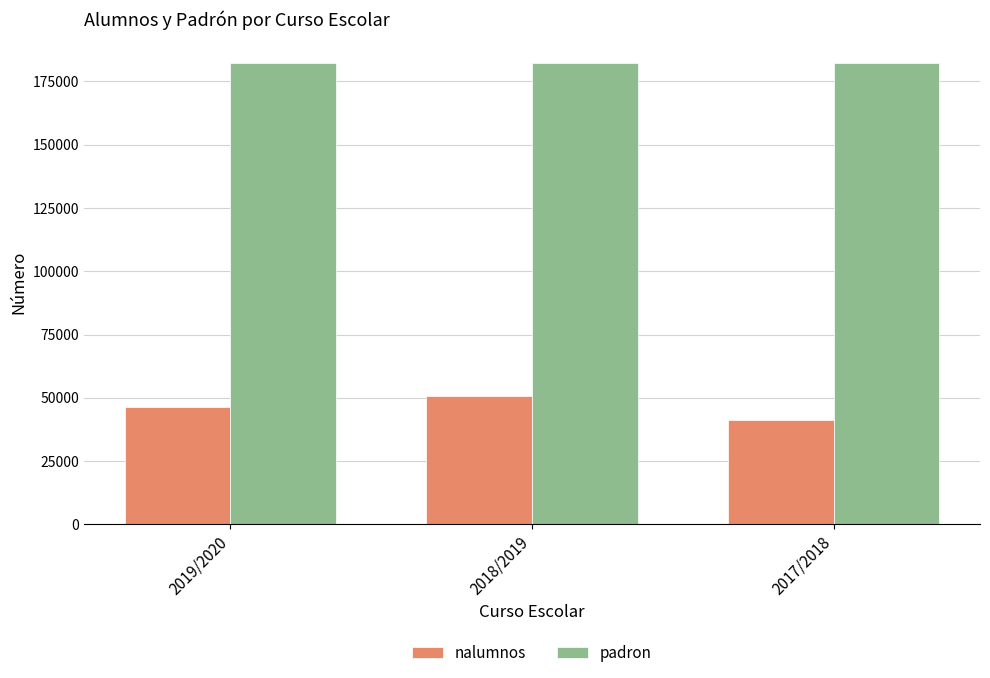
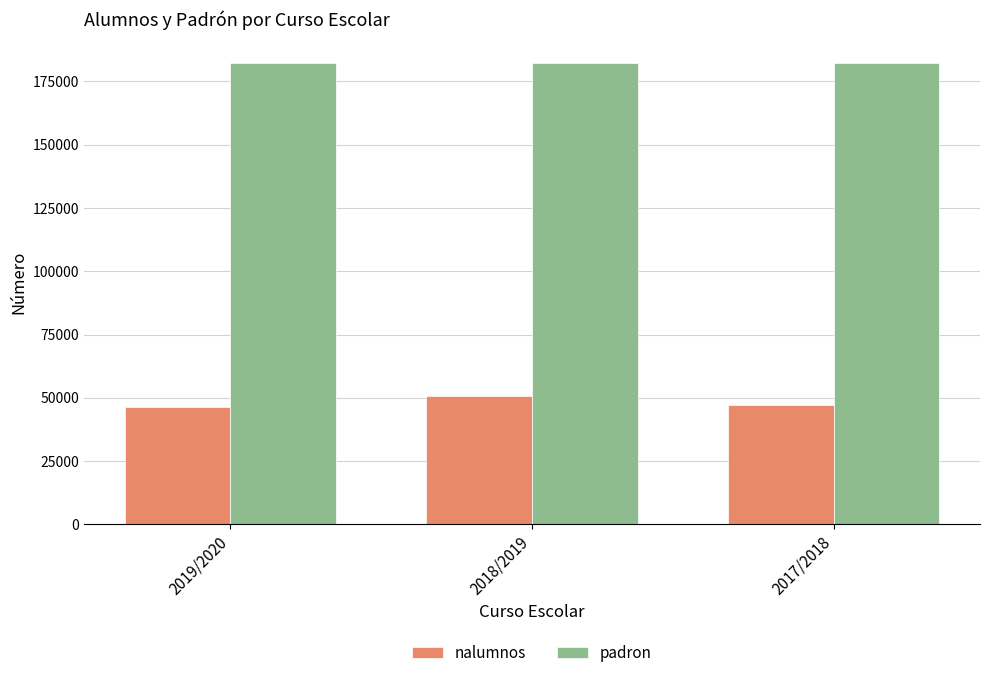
nalumnos, 2017/2018: 41000 -> 47000
